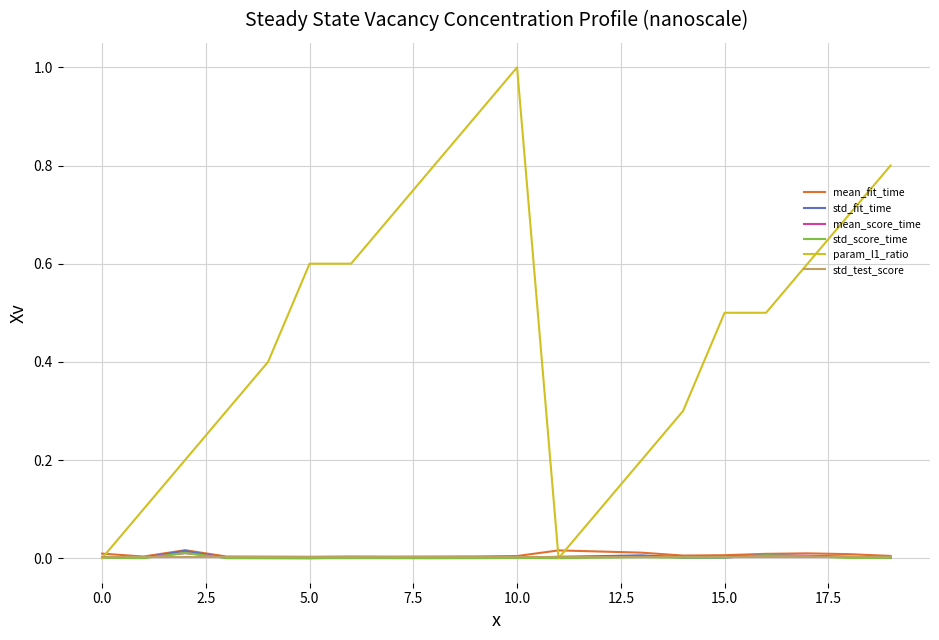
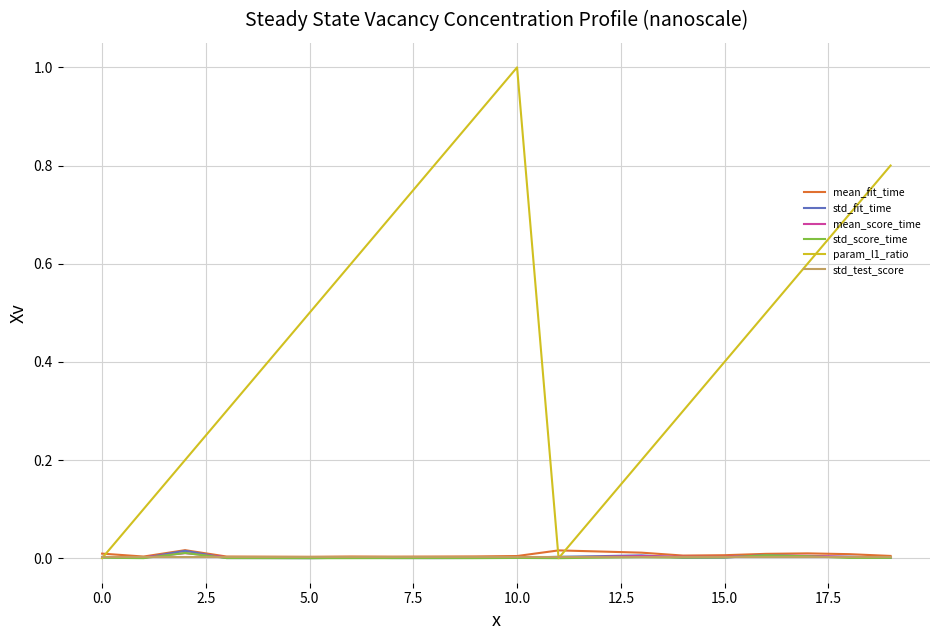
param_l1_ratio, 5.0: 0.6 -> 0.5
param_l1_ratio, 15.0: 0.5 -> 0.4
